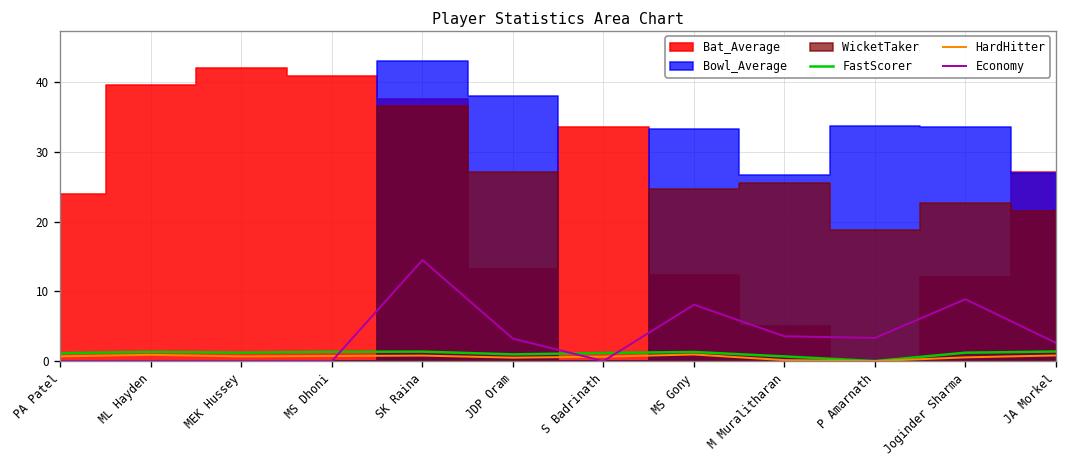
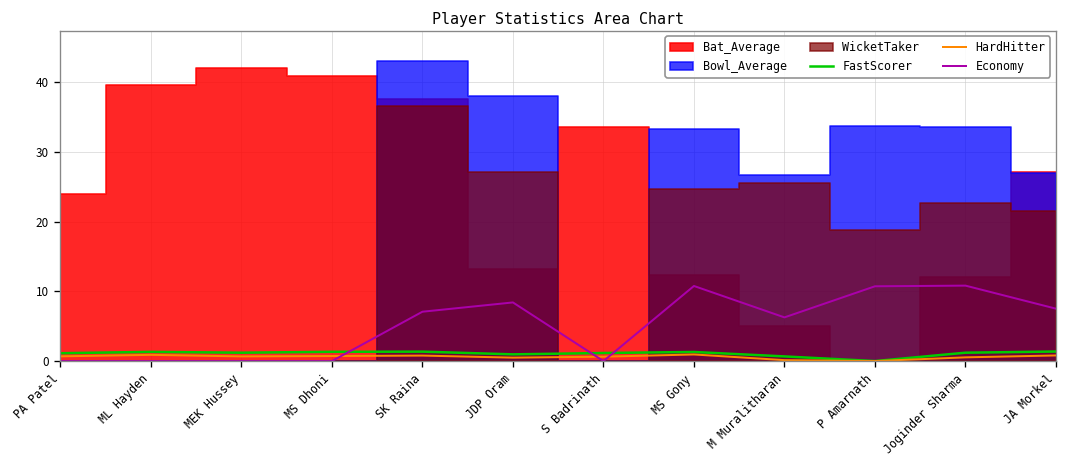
Economy, SK Raina: 14 -> 7
Economy, JDP Oram: 3 -> 8
Economy, MS Gony: 8 -> 11
Economy, M Muralitharan: 4 -> 6
Economy, P Amarnath: 3 -> 11
Economy, Joginder Sharma: 9 -> 11
Economy, JA Morkel: 3 -> 8
